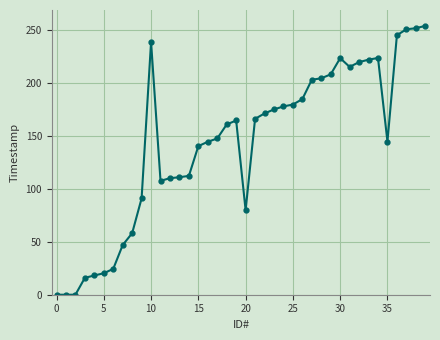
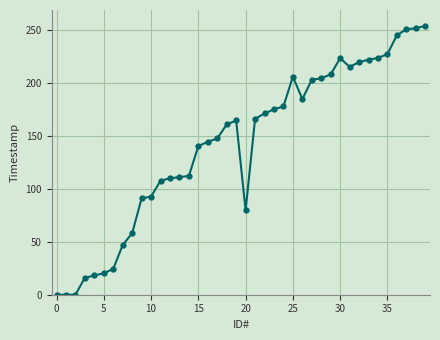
10: 239 -> 93
25: 180 -> 206
35: 145 -> 228
